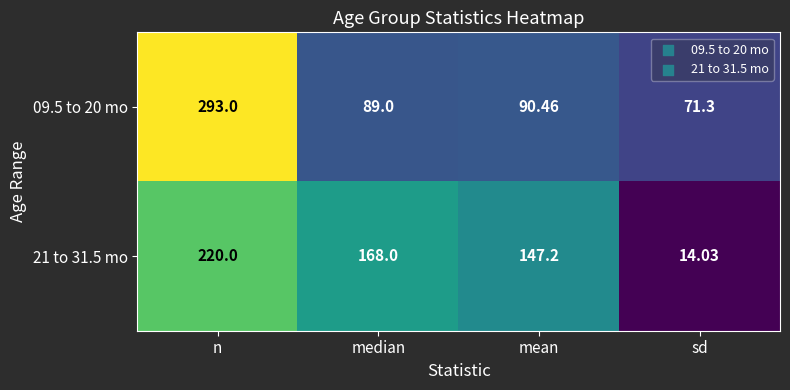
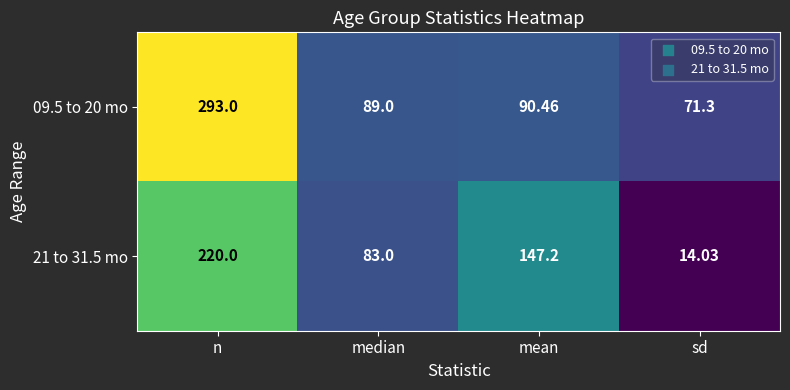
21 to 31.5 mo, median: 168.0 -> 83.0
